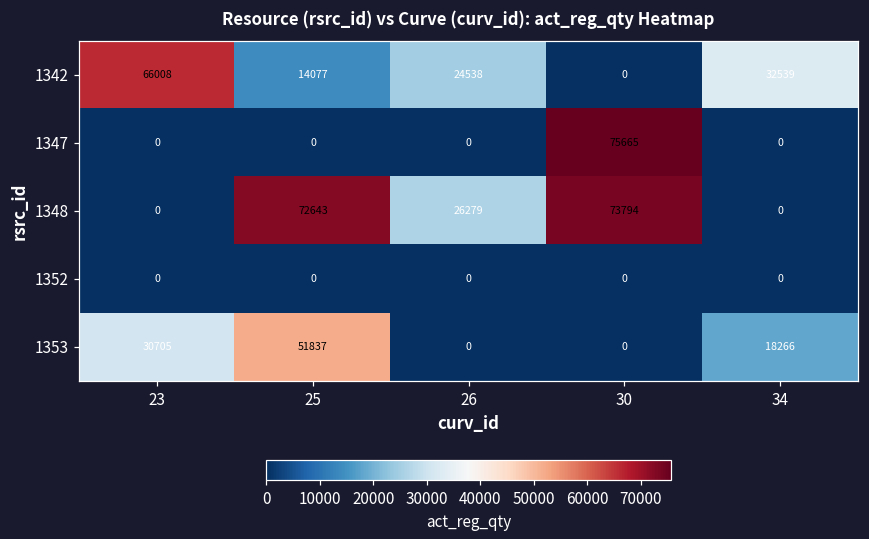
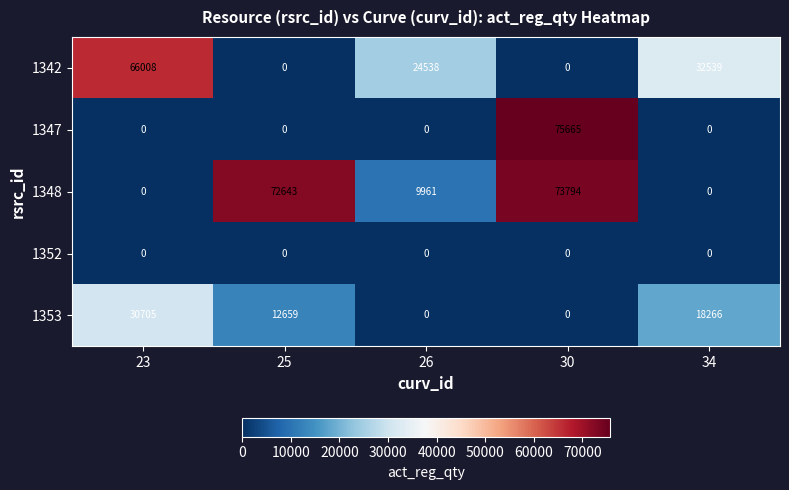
1342, 25: 14077 -> 0
1348, 26: 26279 -> 9961
1353, 25: 51837 -> 12659
